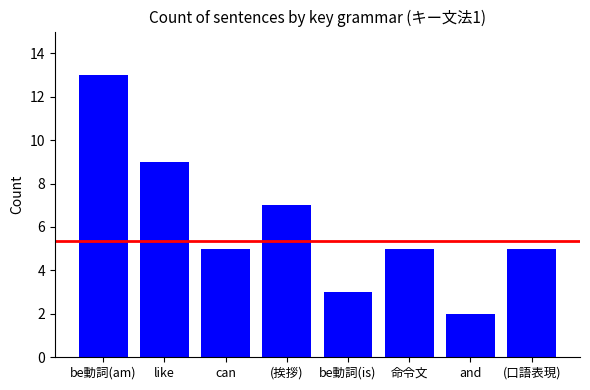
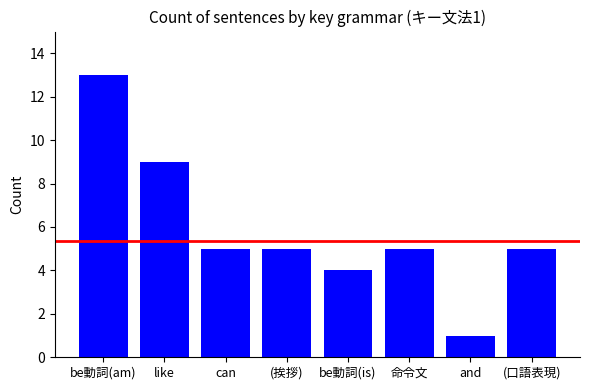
(挨拶): 7 -> 5
be動詞(is): 3 -> 4
and: 2 -> 1
